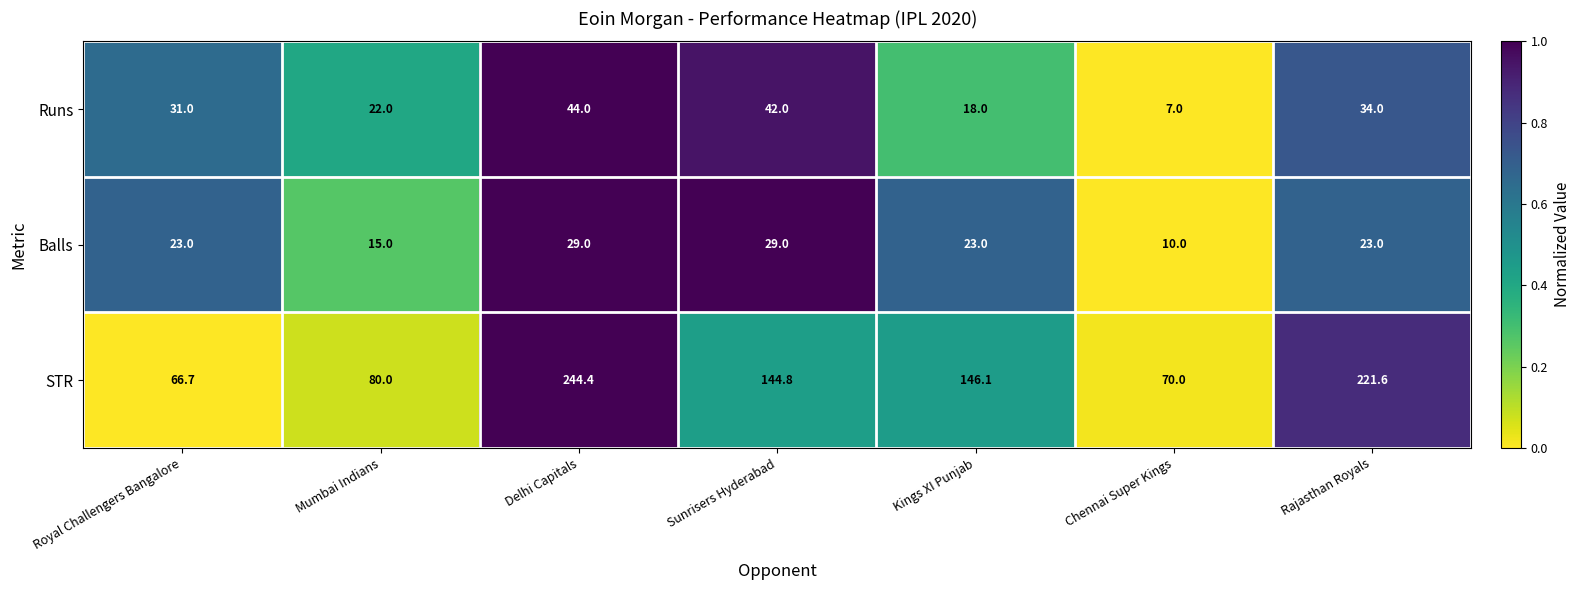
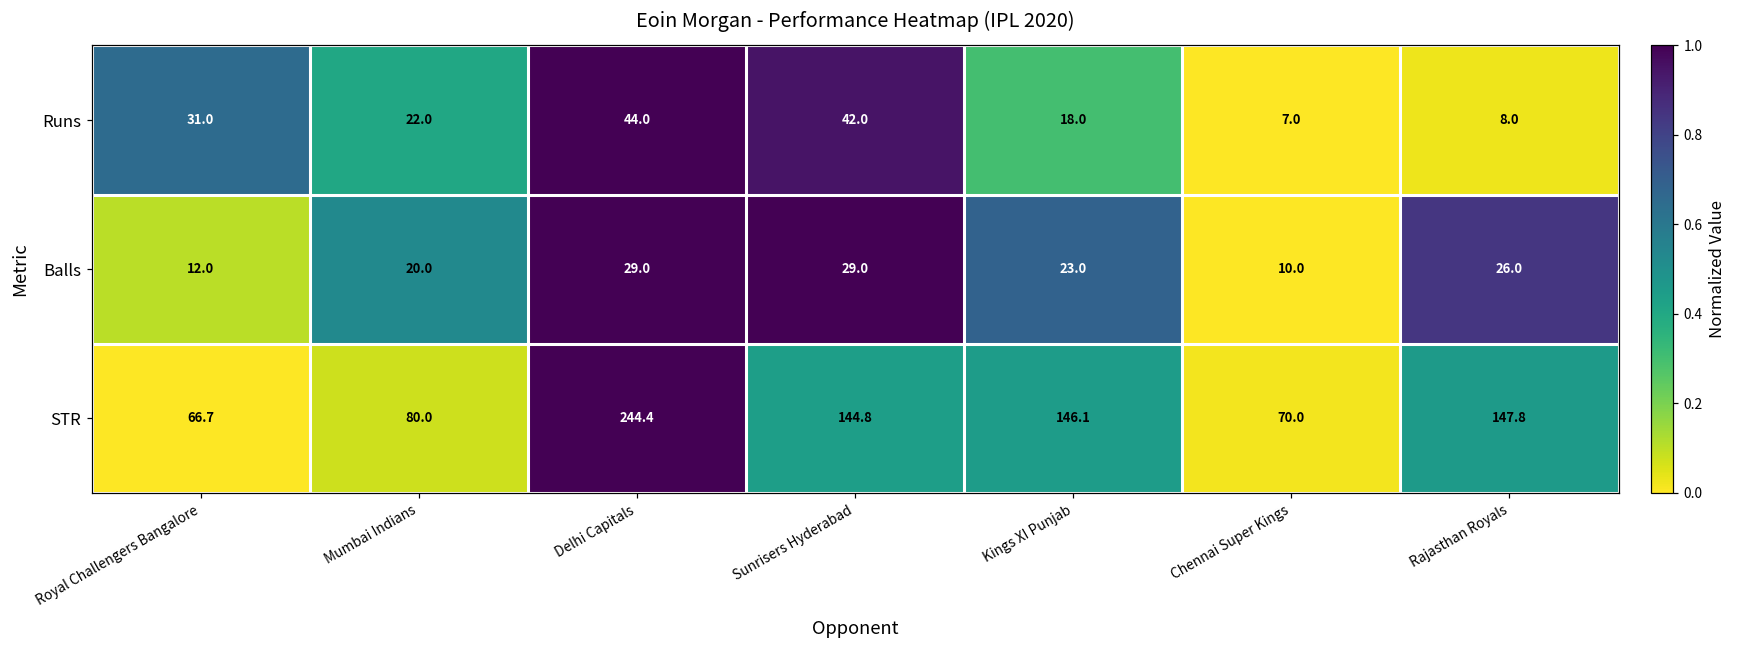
Runs, Rajasthan Royals: 34.0 -> 8.0
Balls, Royal Challengers Bangalore: 23.0 -> 12.0
Balls, Mumbai Indians: 15.0 -> 20.0
Balls, Rajasthan Royals: 23.0 -> 26.0
STR, Rajasthan Royals: 221.6 -> 147.8
